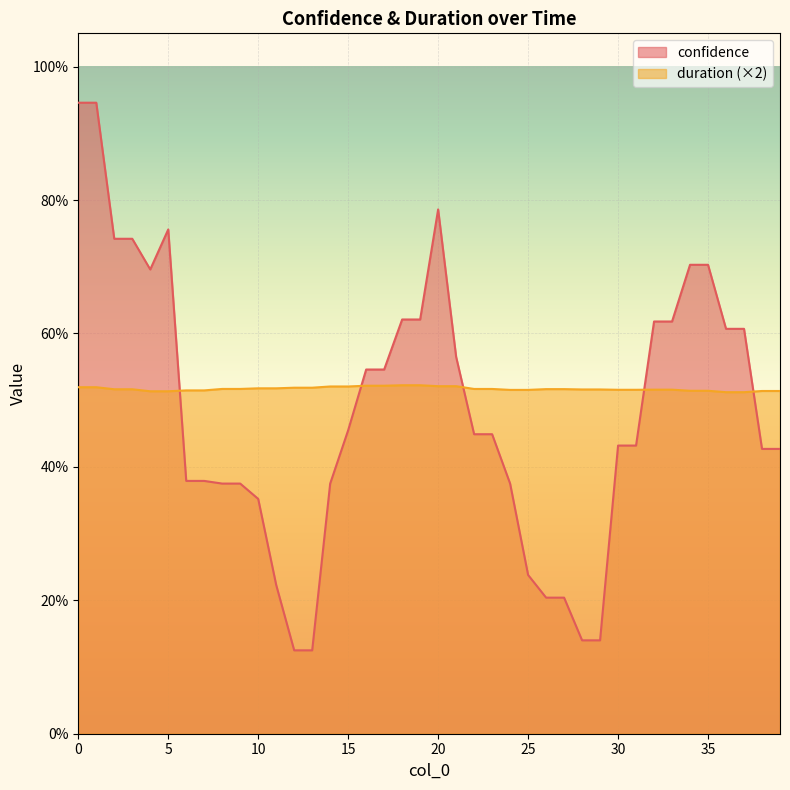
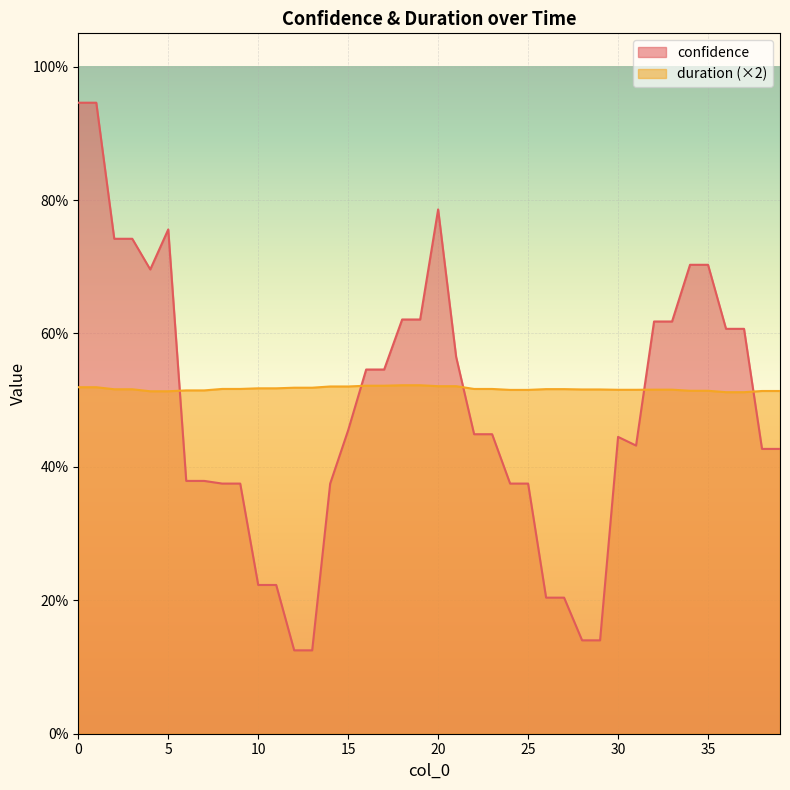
confidence, 10: 35% -> 22%
confidence, 25: 24% -> 38%
confidence, 30: 43% -> 45%
